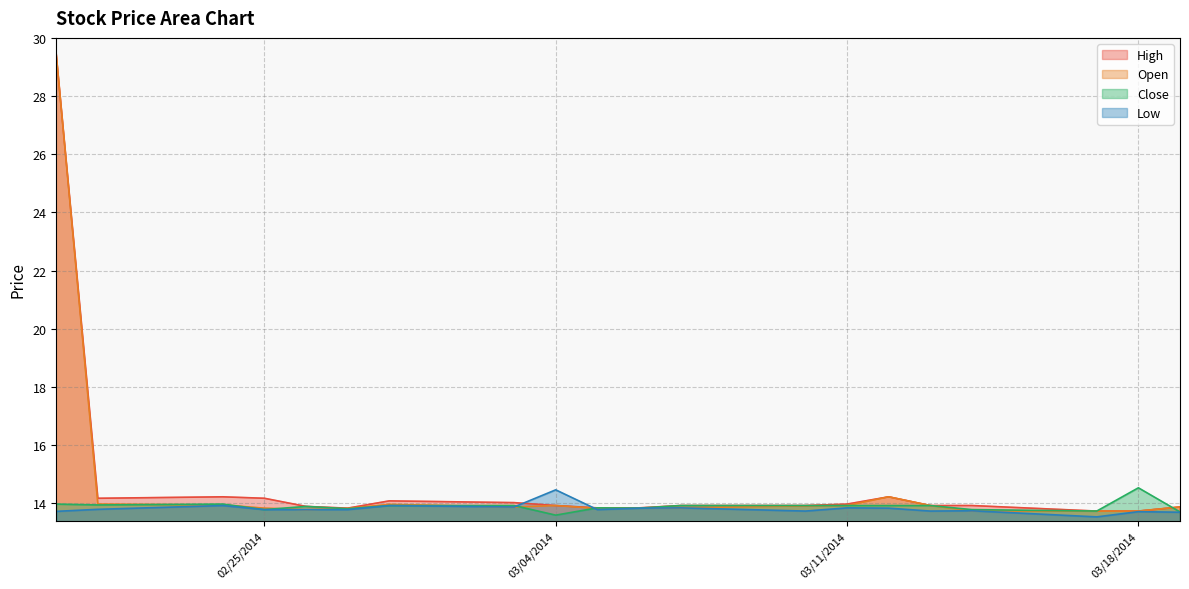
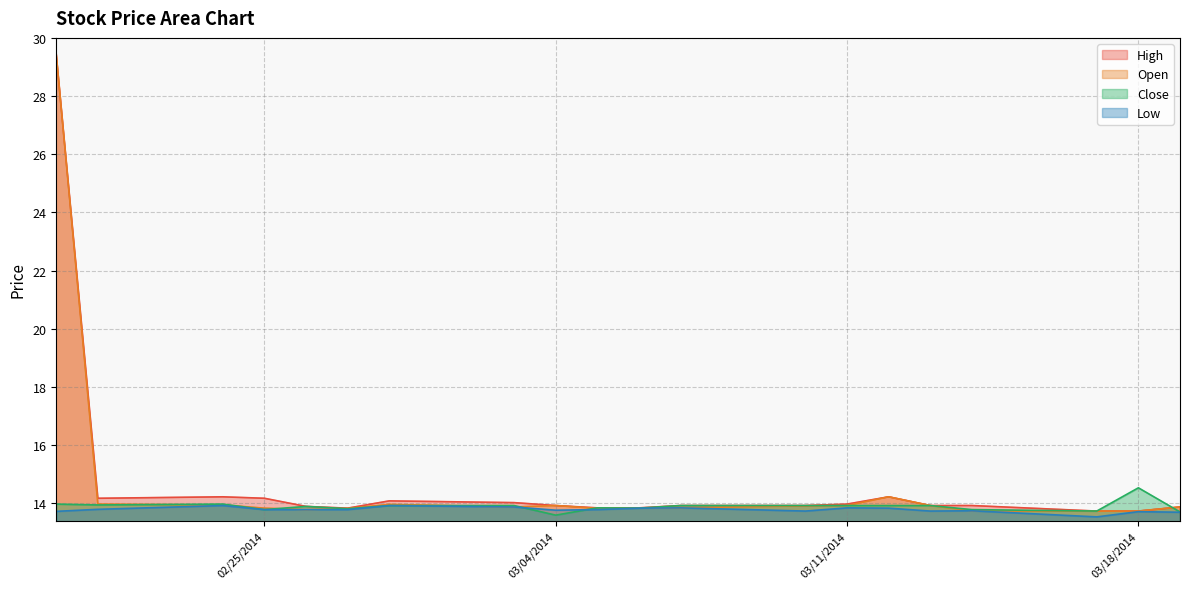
Low, 03/04/2014: 14.5 -> 13.8
